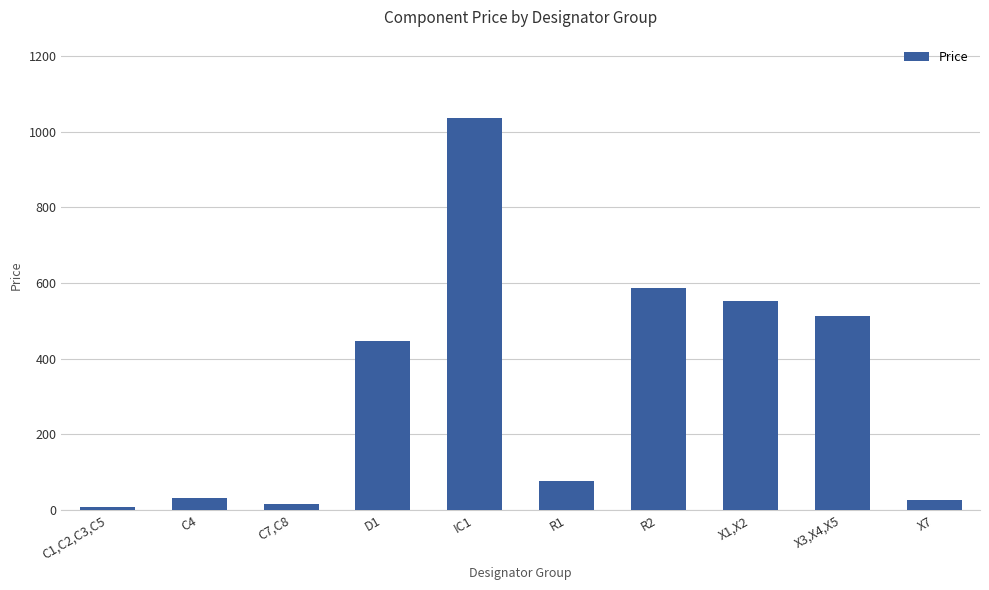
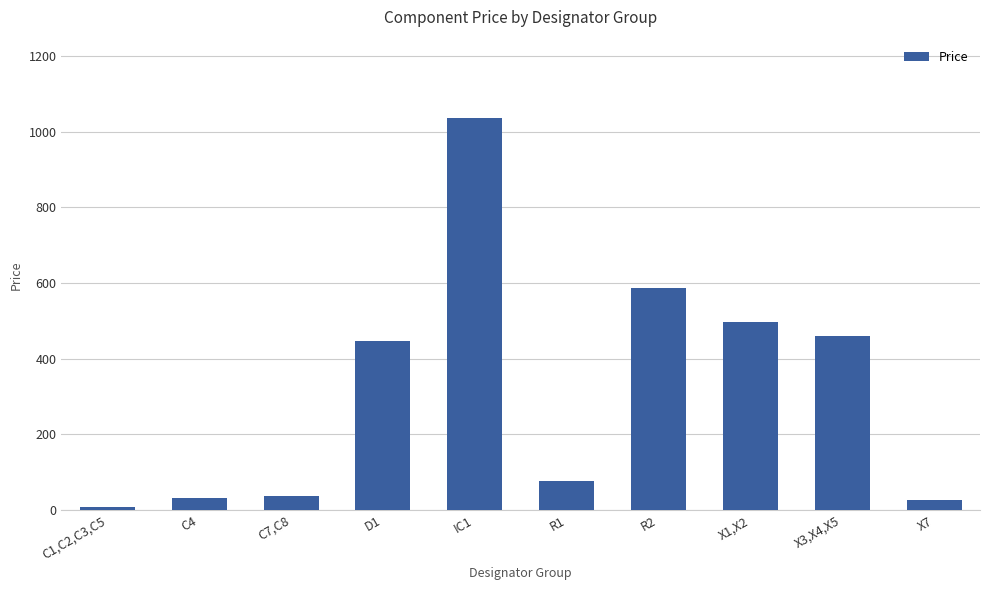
C7,C8: 20 -> 40
X1,X2: 550 -> 500
X3,X4,X5: 510 -> 460
